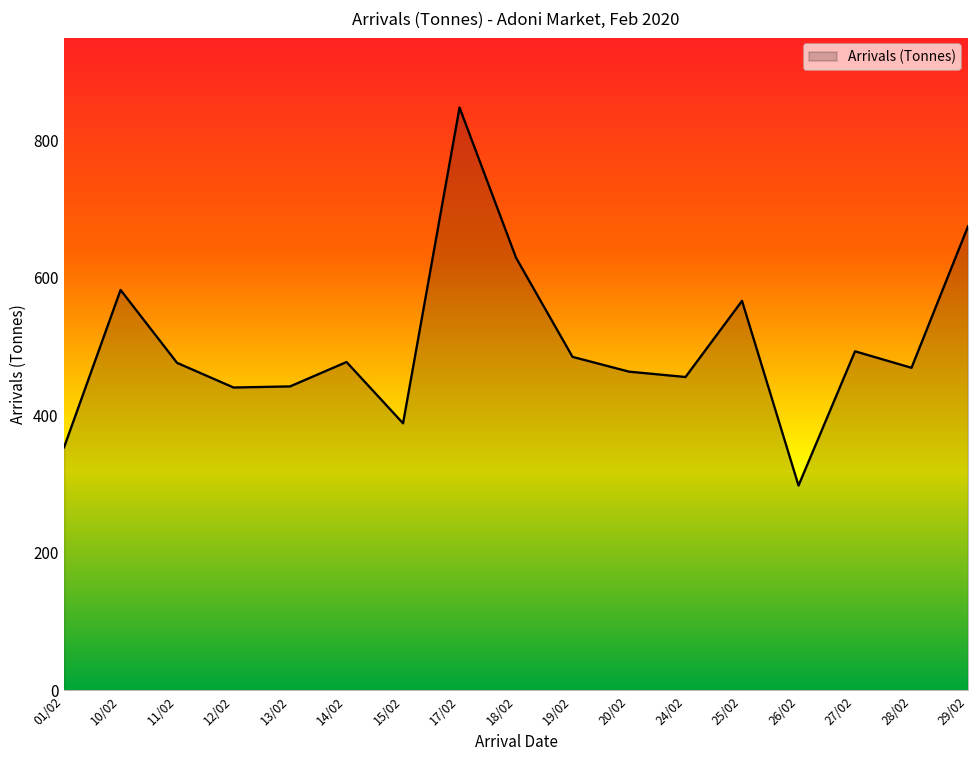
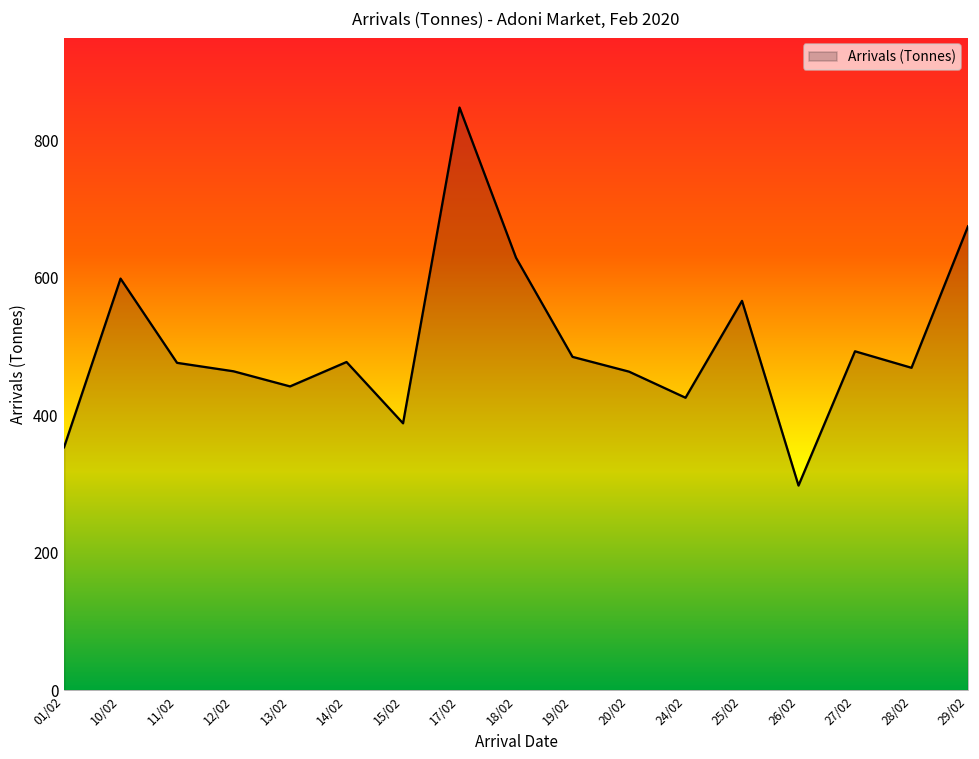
10/02: 580 -> 600
12/02: 440 -> 460
24/02: 460 -> 430
